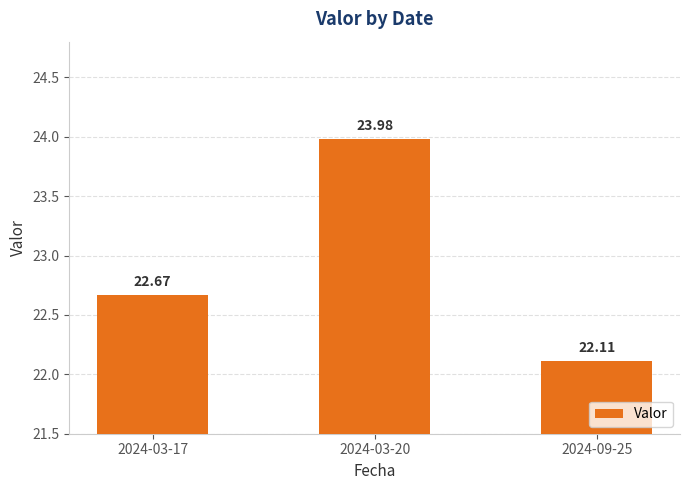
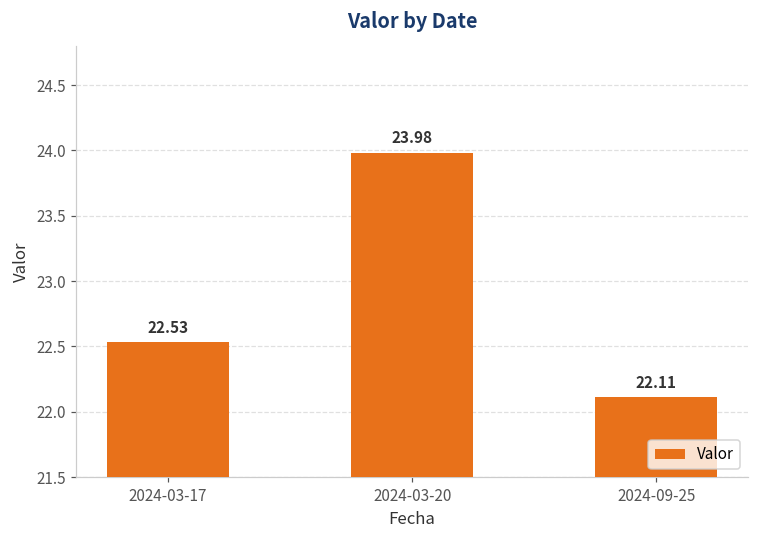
2024-03-17: 22.67 -> 22.53
